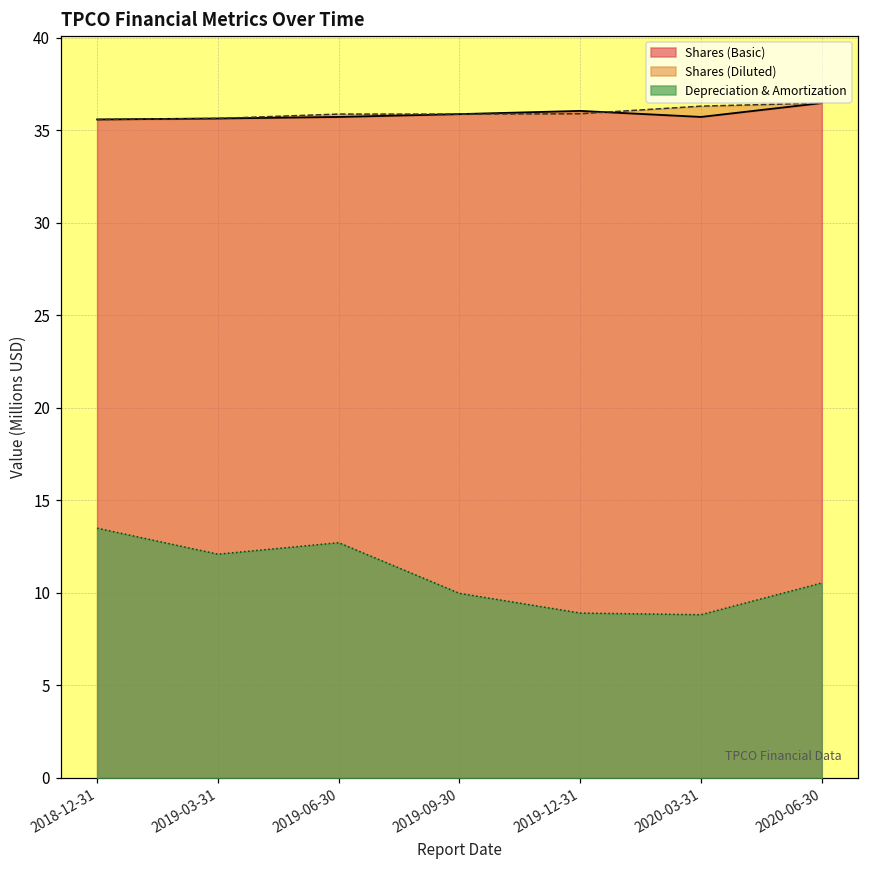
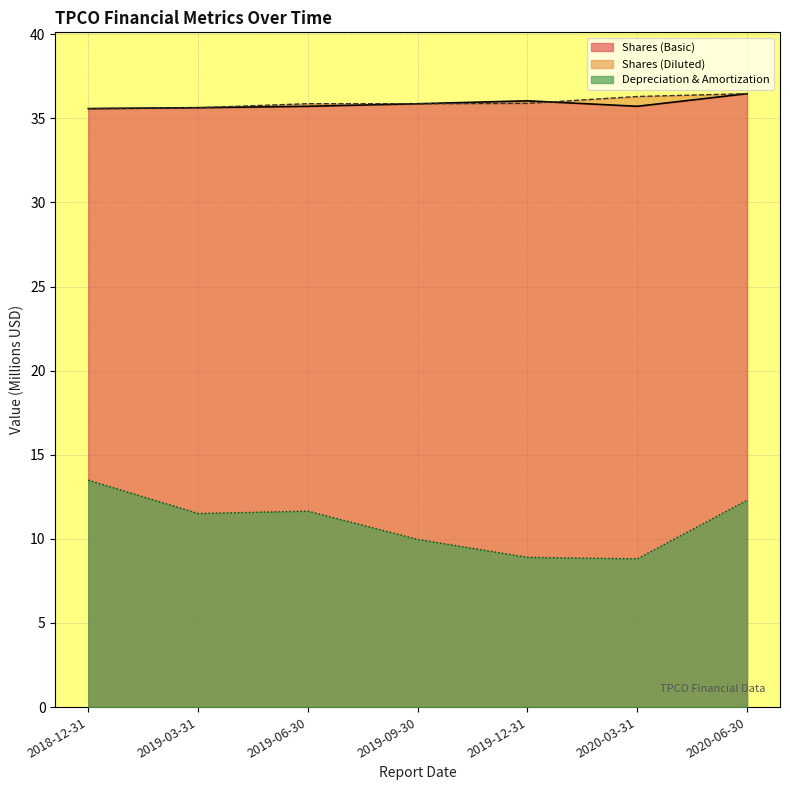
Depreciation & Amortization, 2019-03-31: 12.1 -> 11.5
Depreciation & Amortization, 2019-06-30: 12.7 -> 11.6
Depreciation & Amortization, 2020-06-30: 10.5 -> 12.3
